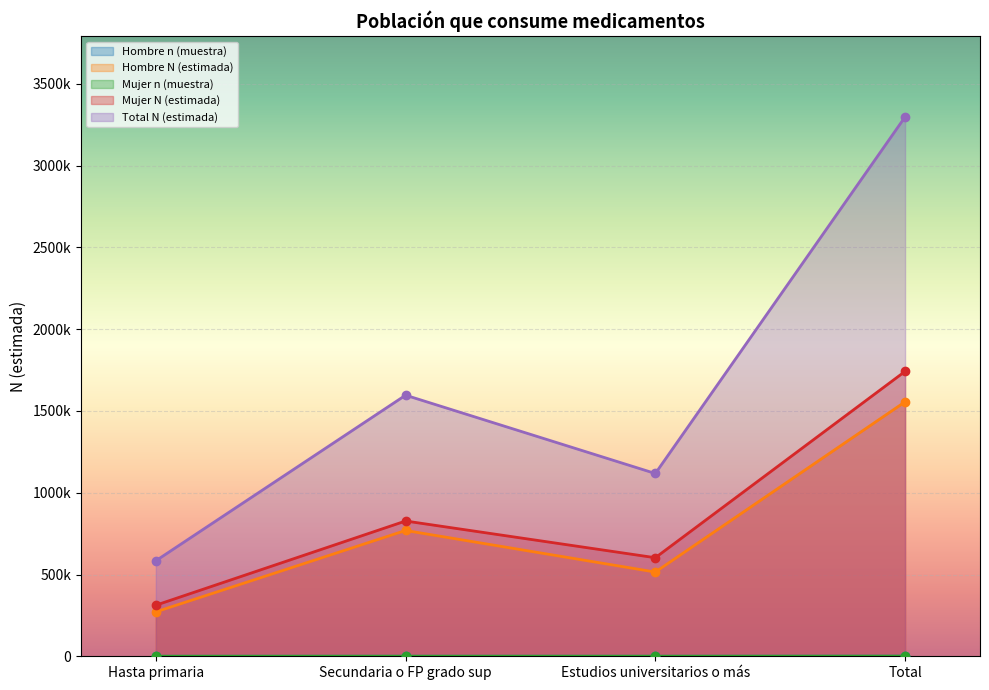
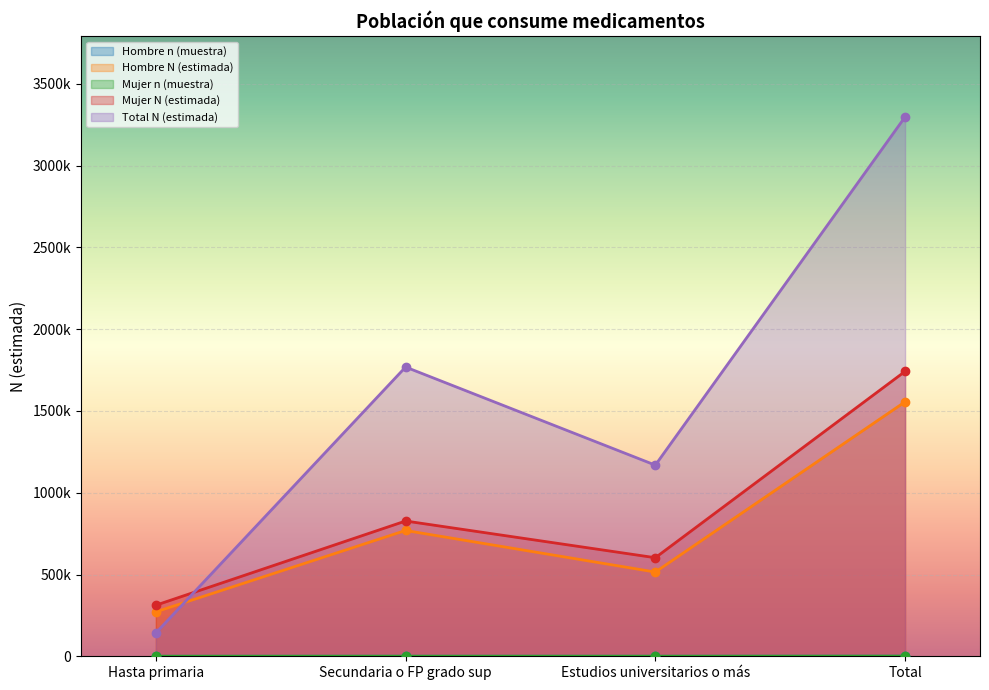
Total N (estimada), Hasta primaria: 580000 -> 140000
Total N (estimada), Secundaria o FP grado sup: 1600000 -> 1770000
Total N (estimada), Estudios universitarios o más: 1120000 -> 1170000
